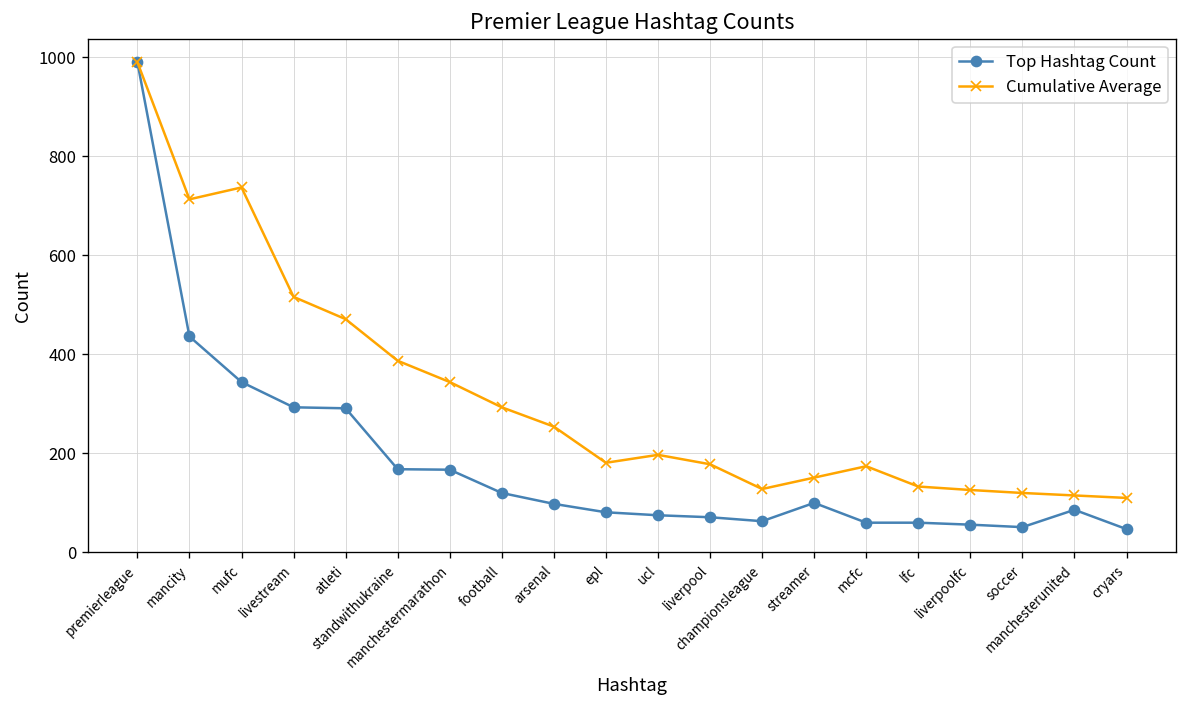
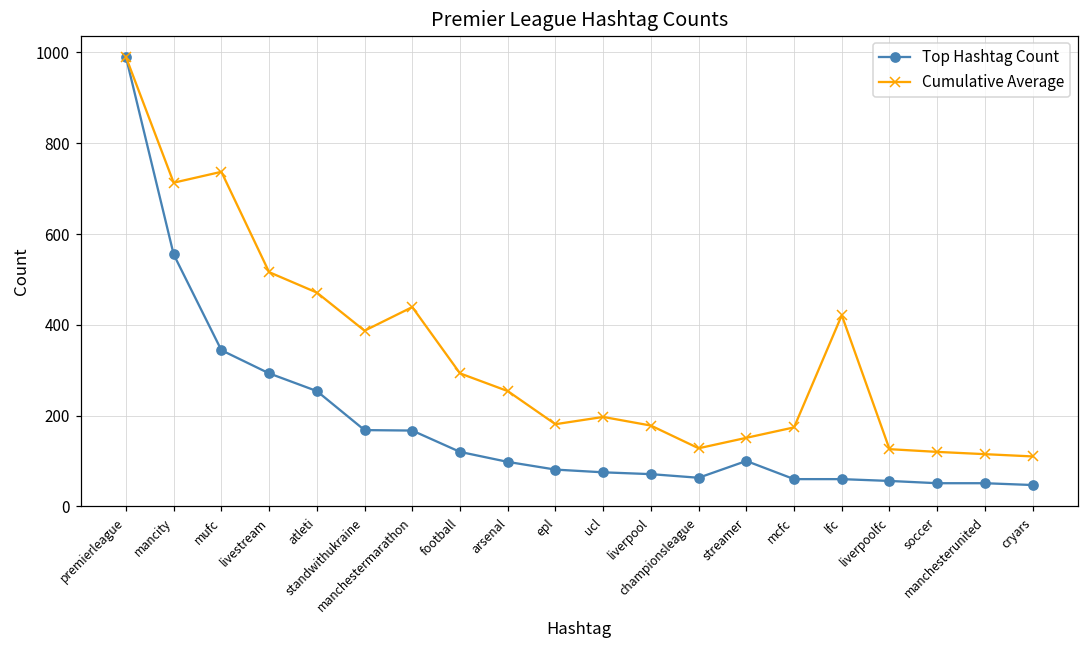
Top Hashtag Count, mancity: 440 -> 560
Top Hashtag Count, atleti: 290 -> 250
Cumulative Average, manchestermarathon: 340 -> 440
Cumulative Average, lfc: 130 -> 420
Top Hashtag Count, manchesterunited: 90 -> 50
